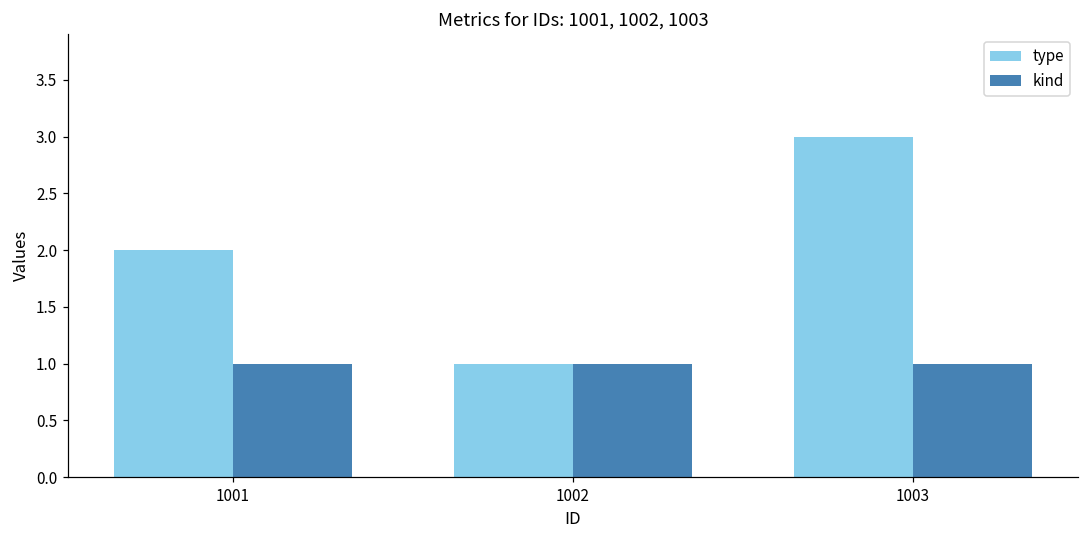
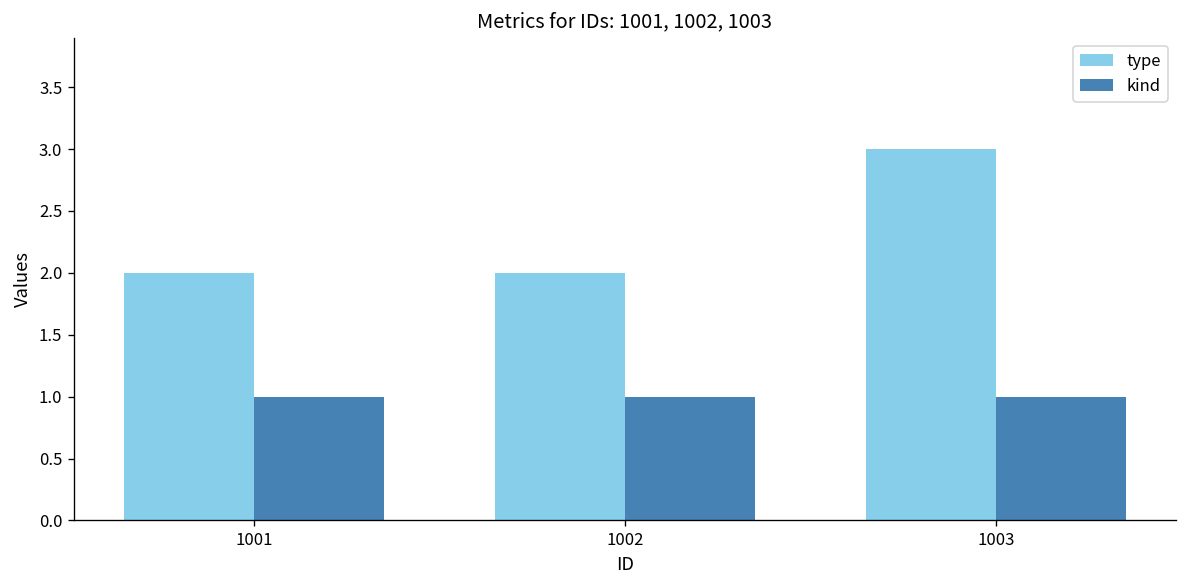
type, 1002: 1 -> 2
